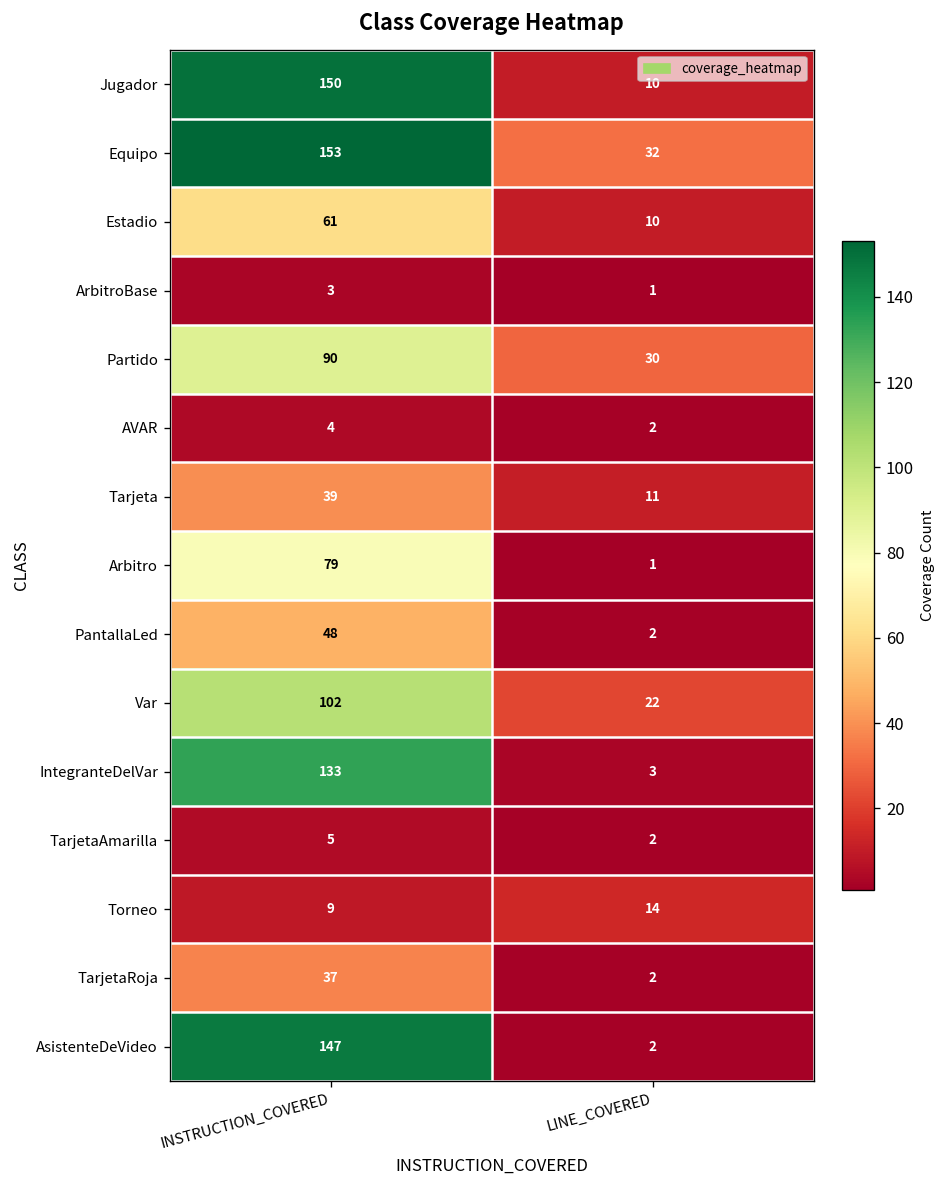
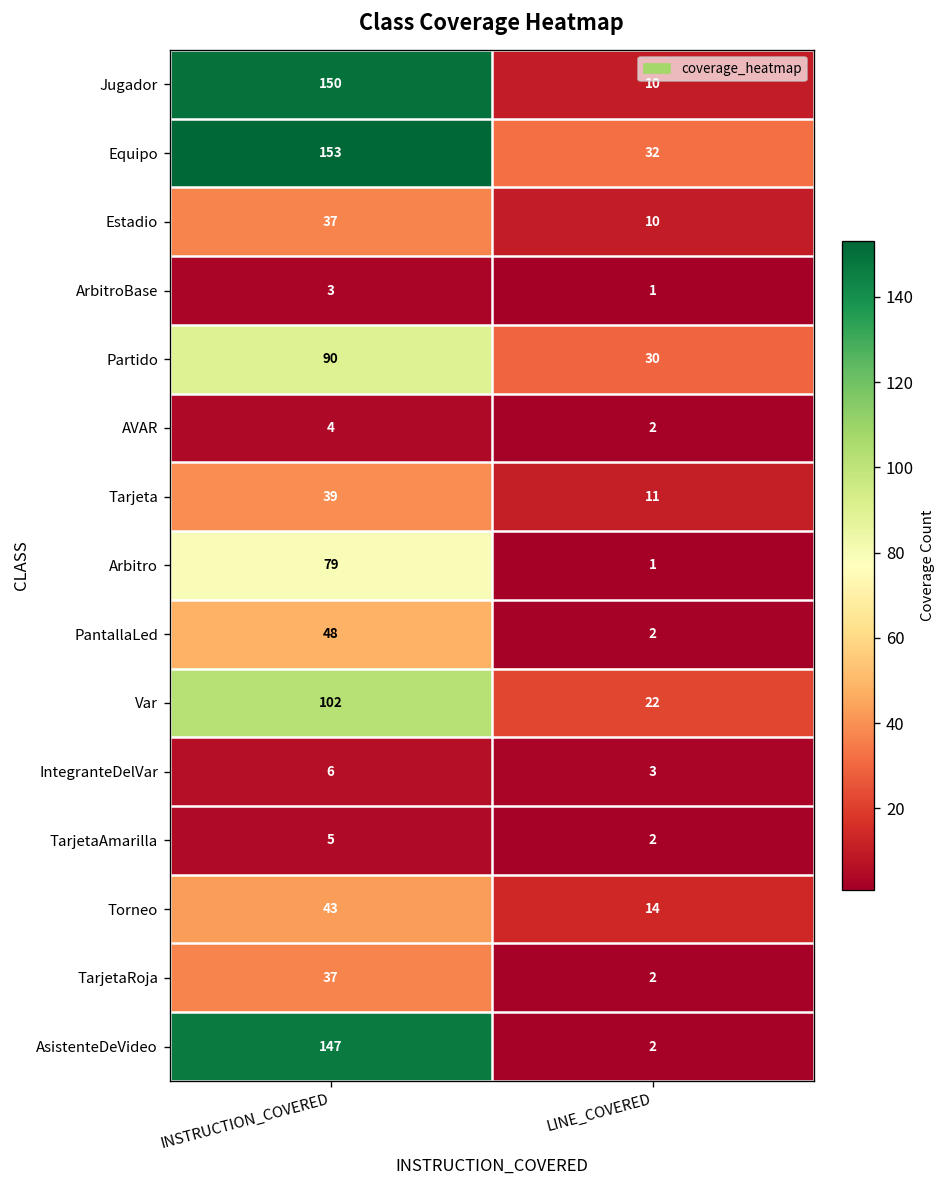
Estadio, INSTRUCTION_COVERED: 61 -> 37
IntegranteDelVar, INSTRUCTION_COVERED: 133 -> 6
Torneo, INSTRUCTION_COVERED: 9 -> 43
